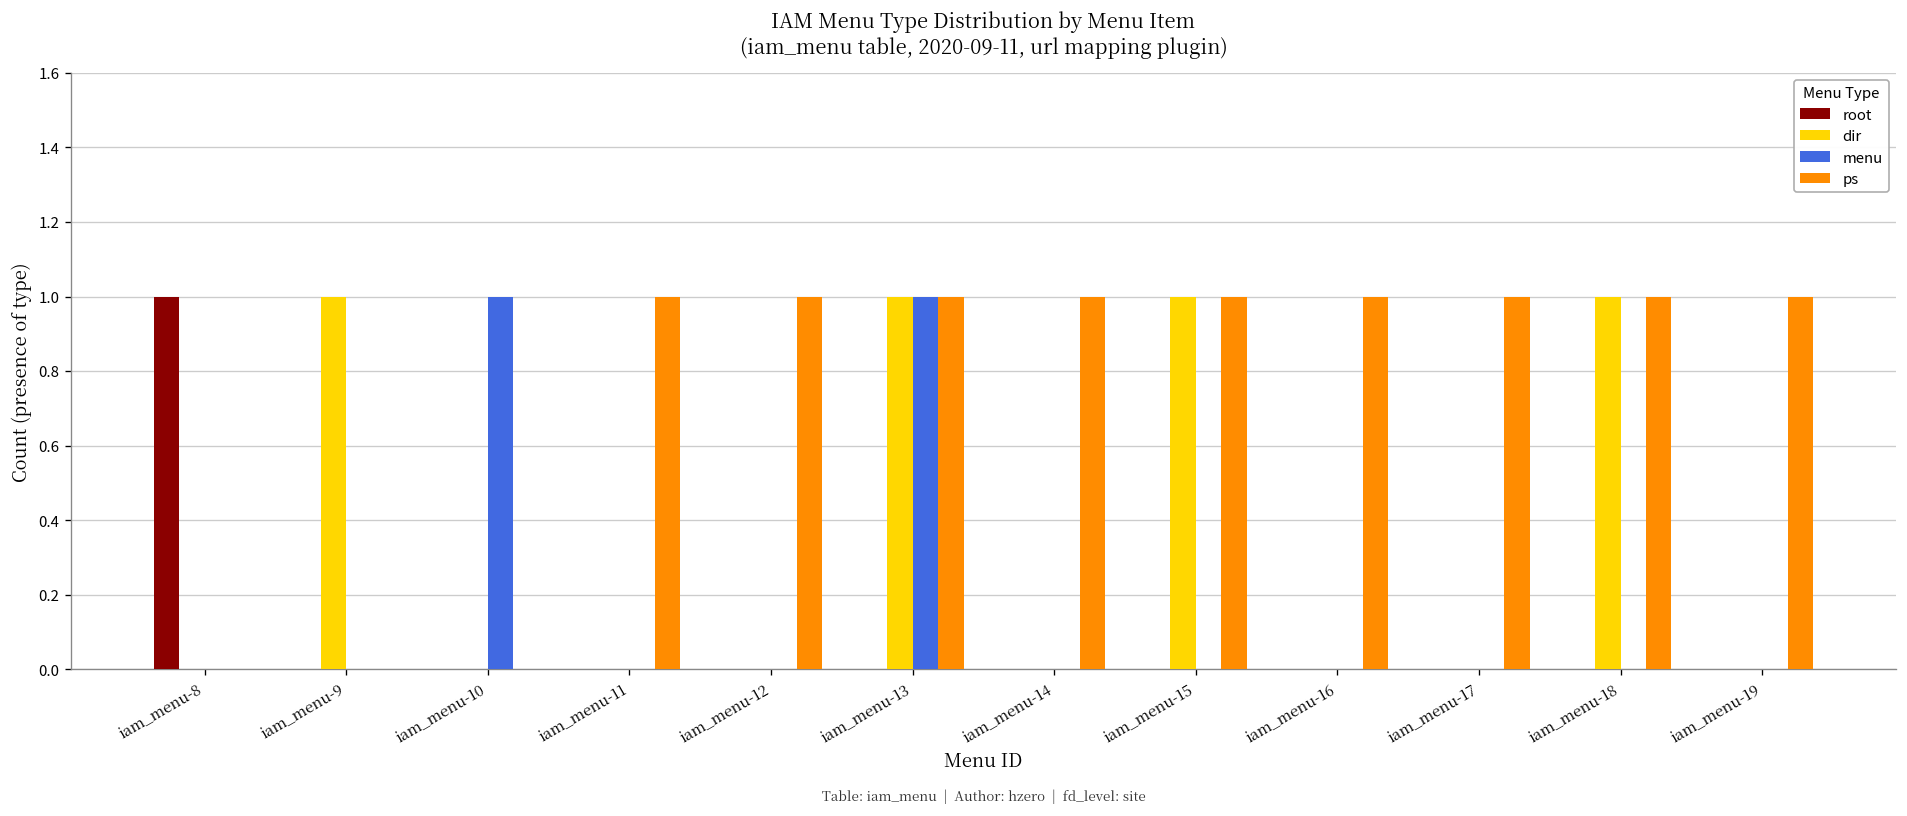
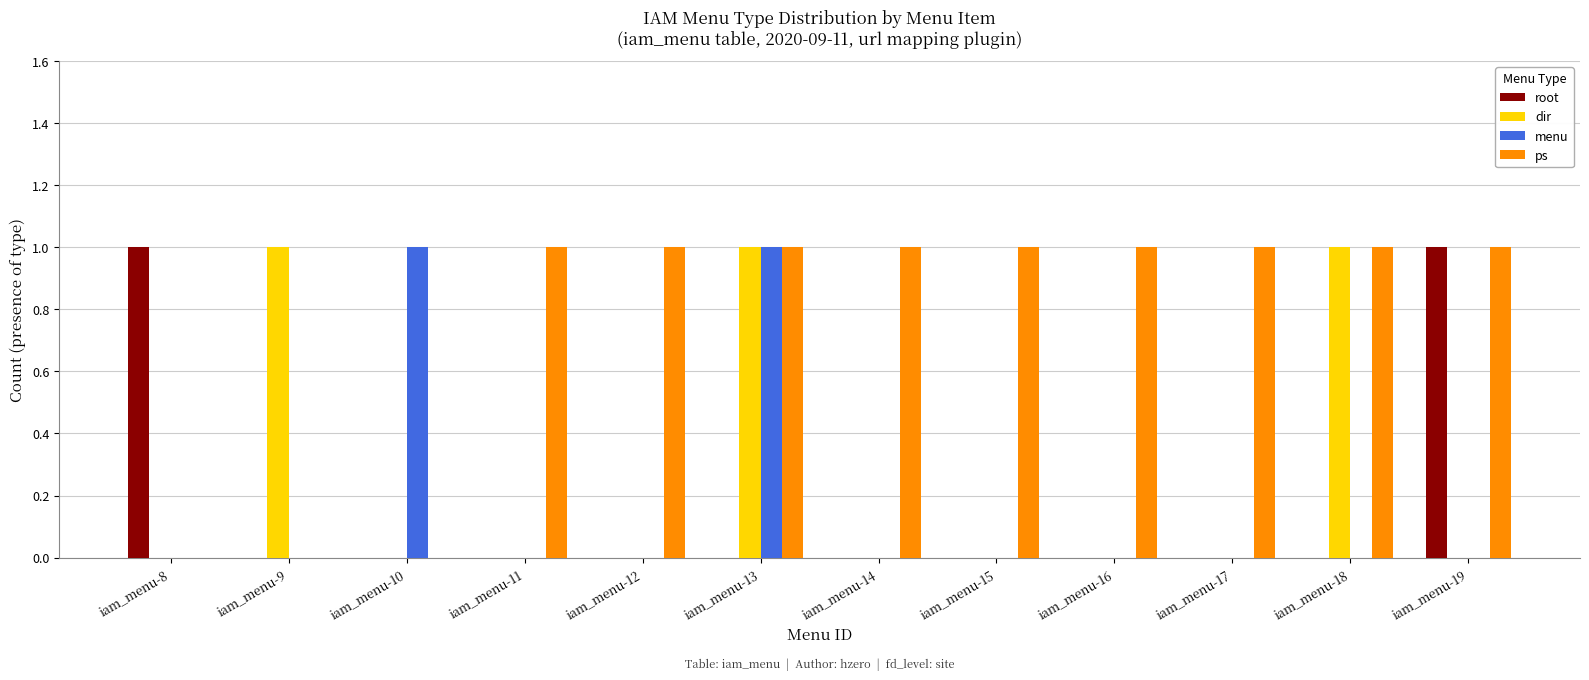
dir, iam_menu-15: 1 -> 0
root, iam_menu-19: 0 -> 1
